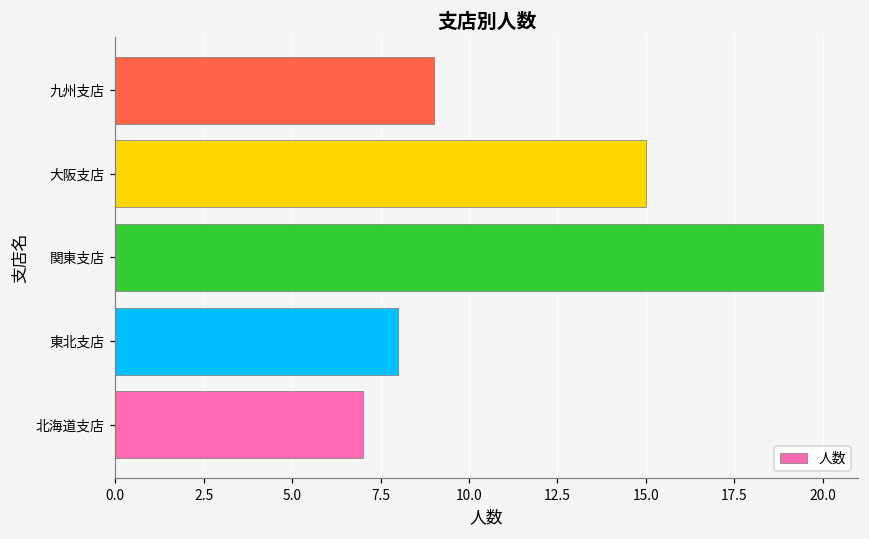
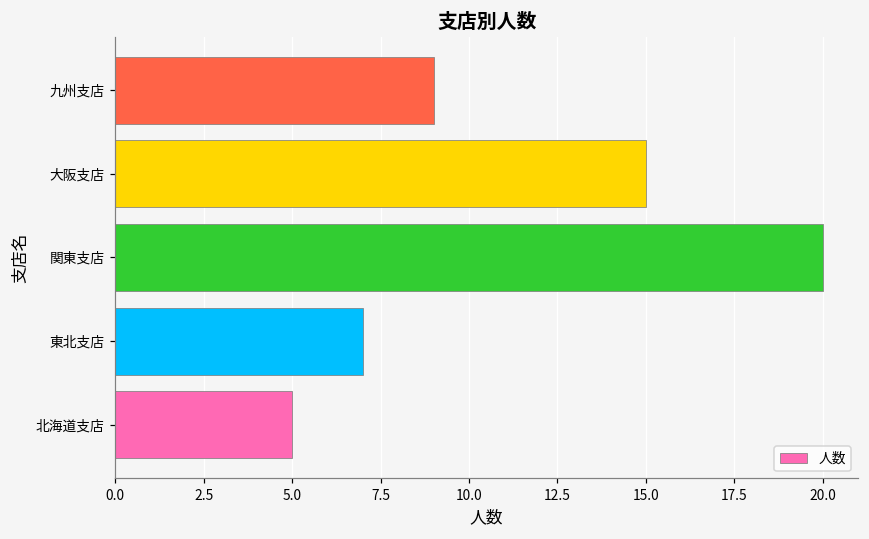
東北支店: 8 -> 7
北海道支店: 7 -> 5
